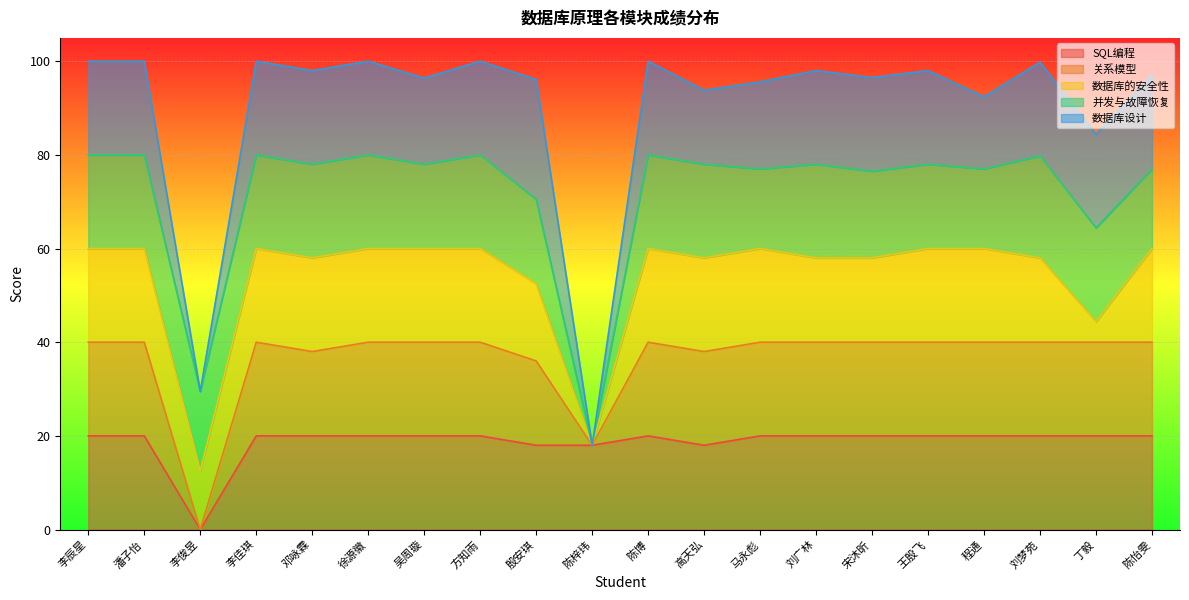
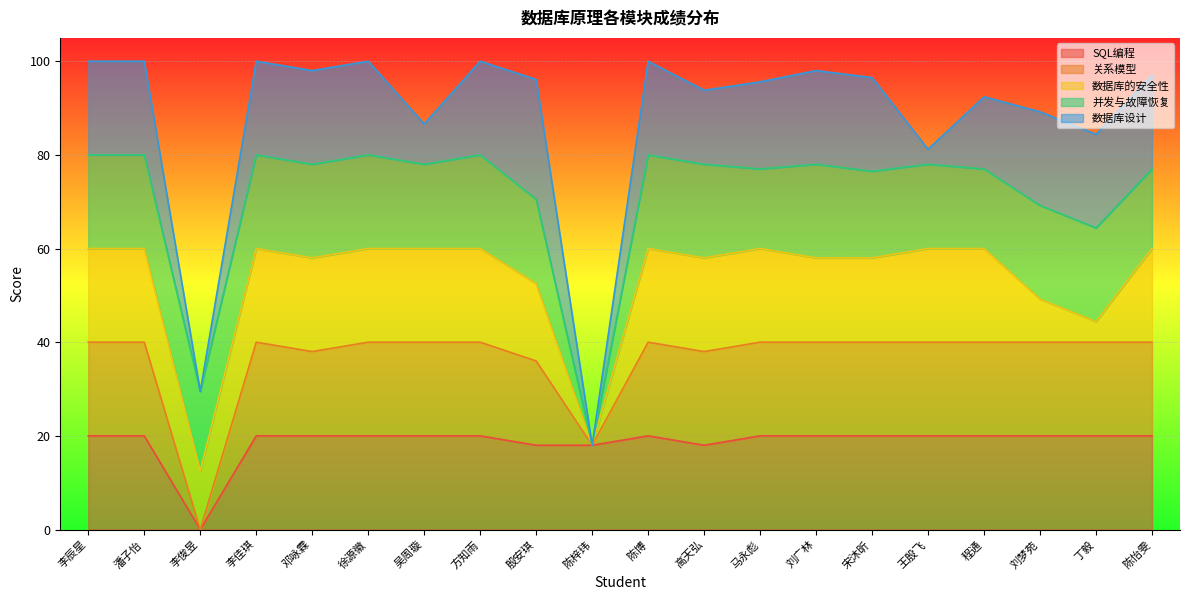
数据库设计, 吴周璇: 18 -> 9
数据库设计, 王殷飞: 20 -> 3
数据库的安全性, 刘梦苑: 18 -> 9
并发与故障恢复, 刘梦苑: 22 -> 20
